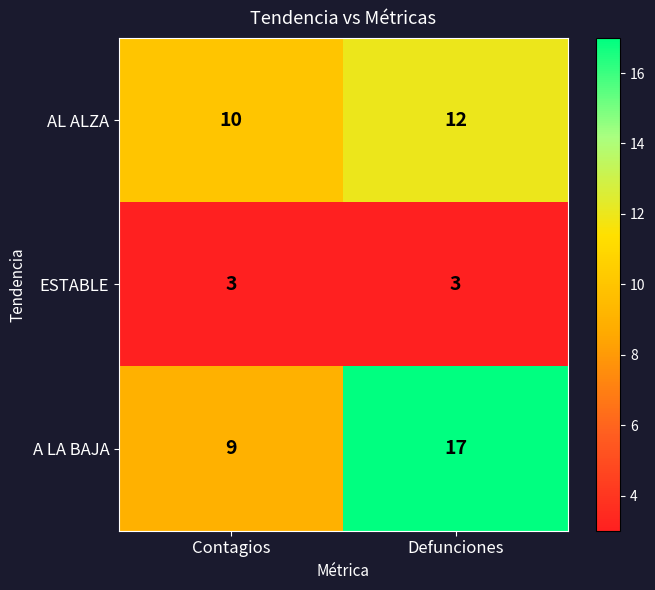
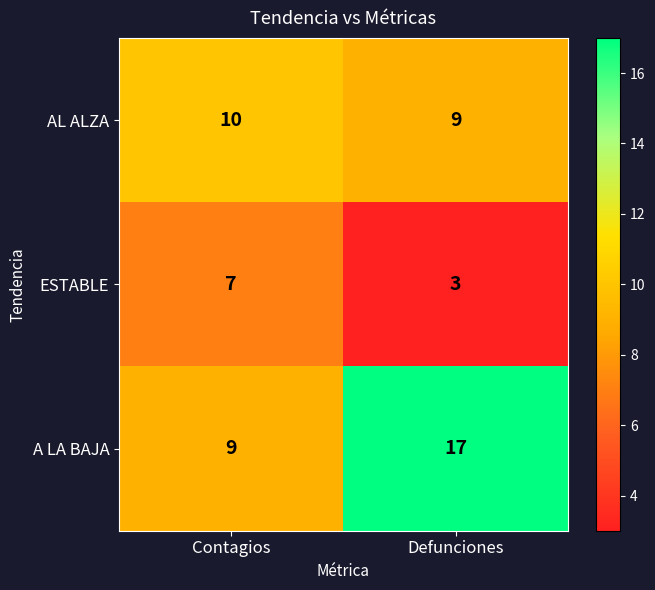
AL ALZA, Defunciones: 12 -> 9
ESTABLE, Contagios: 3 -> 7
